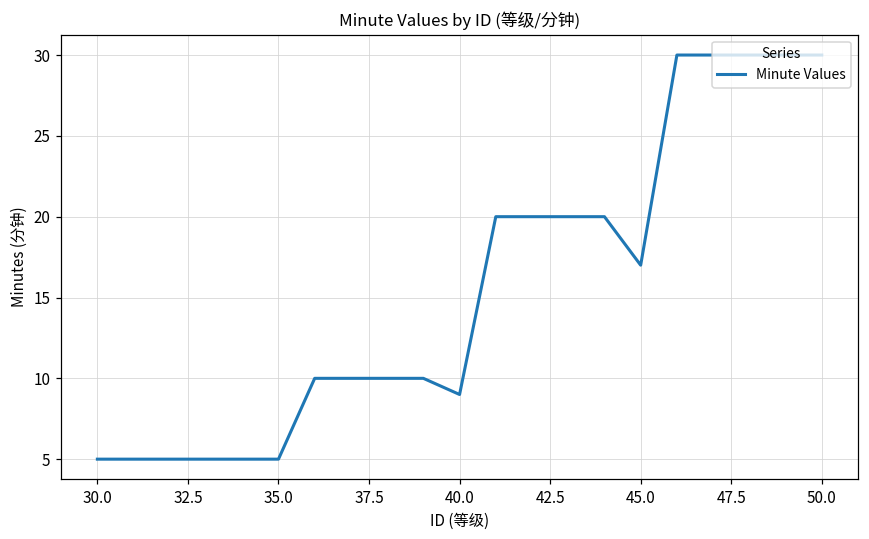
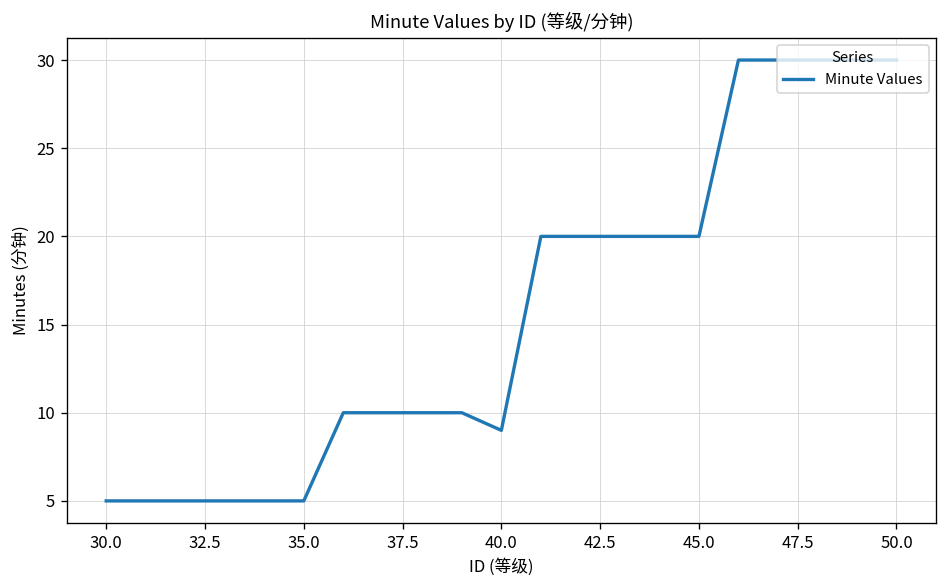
45.0: 17 -> 20
